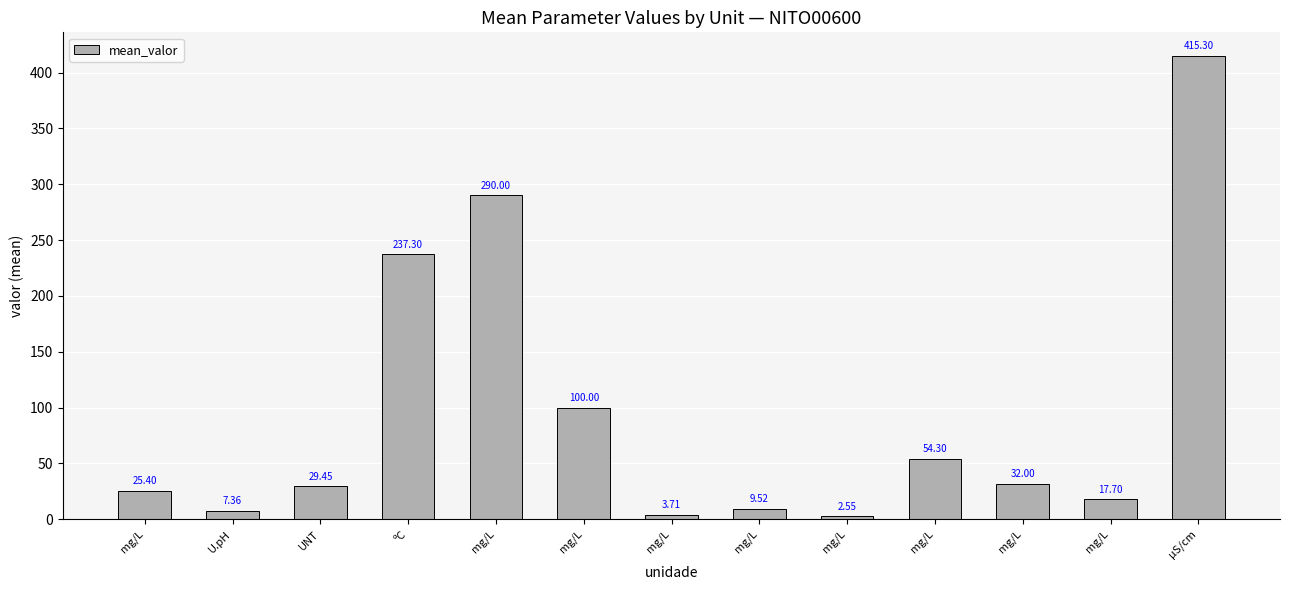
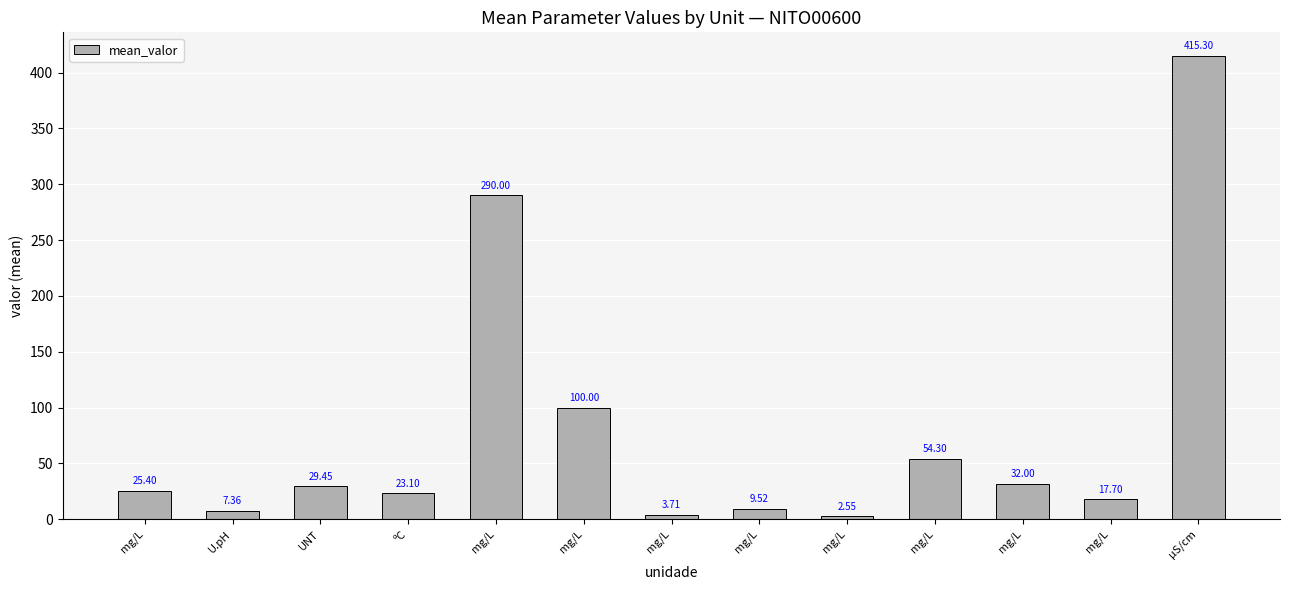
ºC: 237.30 -> 23.10
